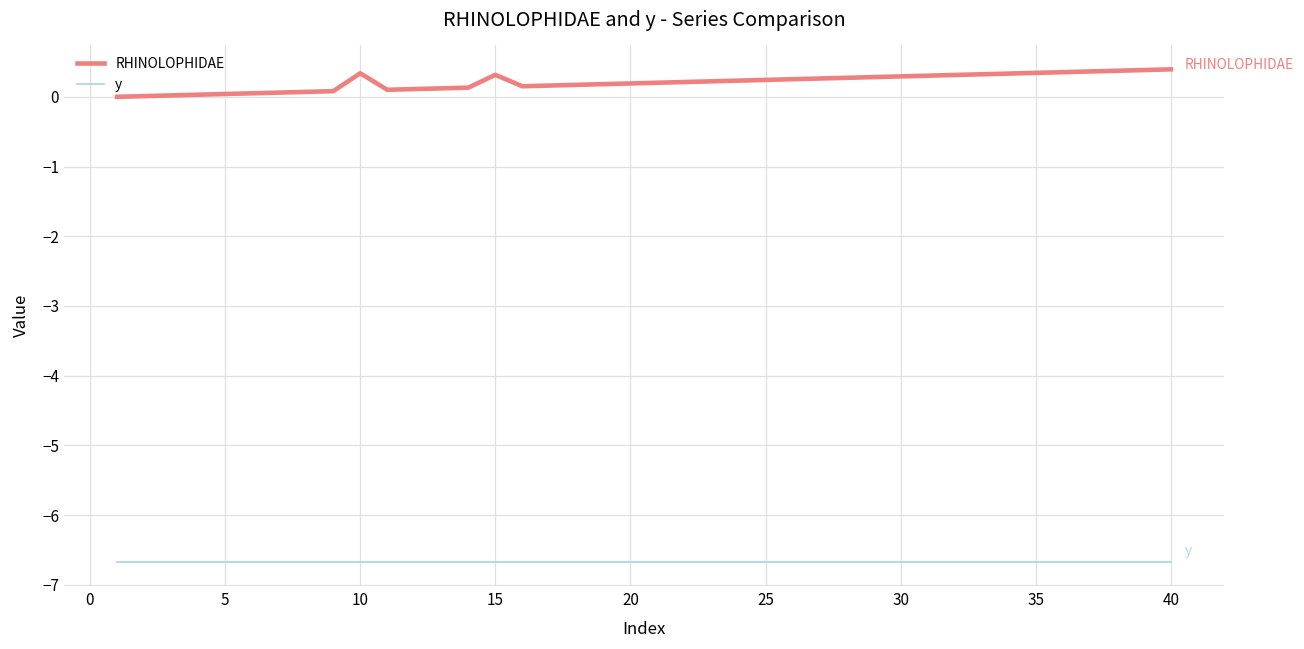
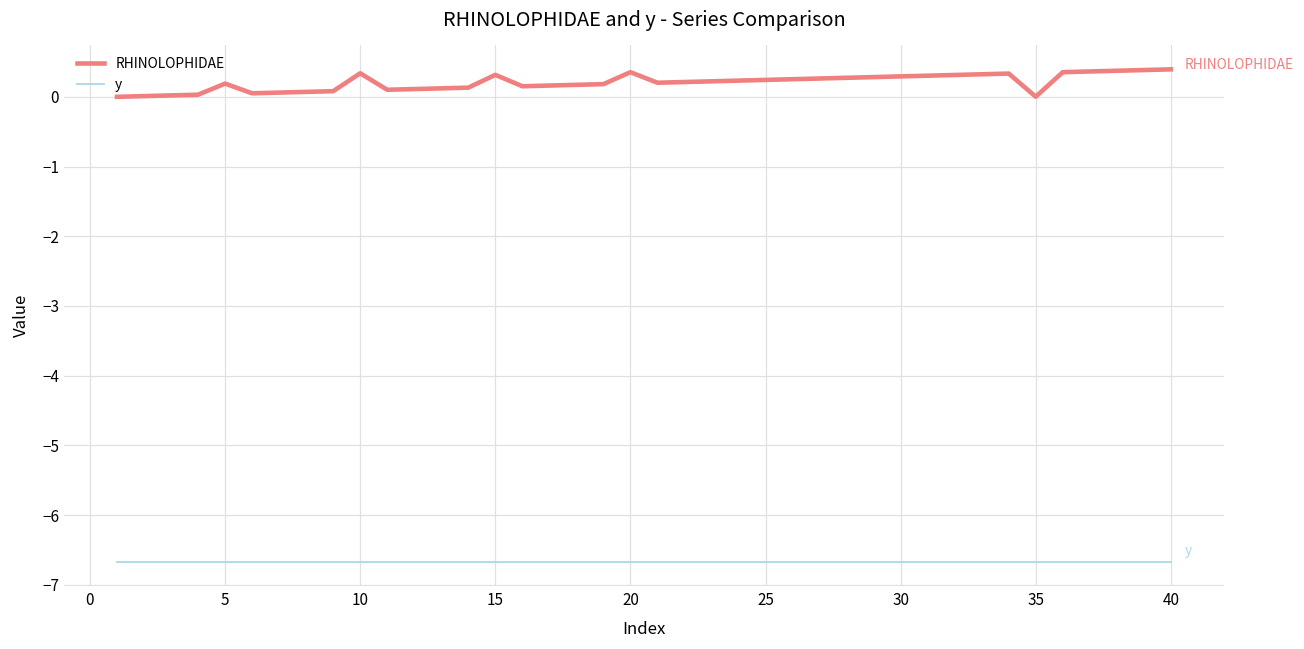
RHINOLOPHIDAE, 5: 0.0 -> 0.2
RHINOLOPHIDAE, 20: 0.2 -> 0.4
RHINOLOPHIDAE, 35: 0.3 -> 0.0
